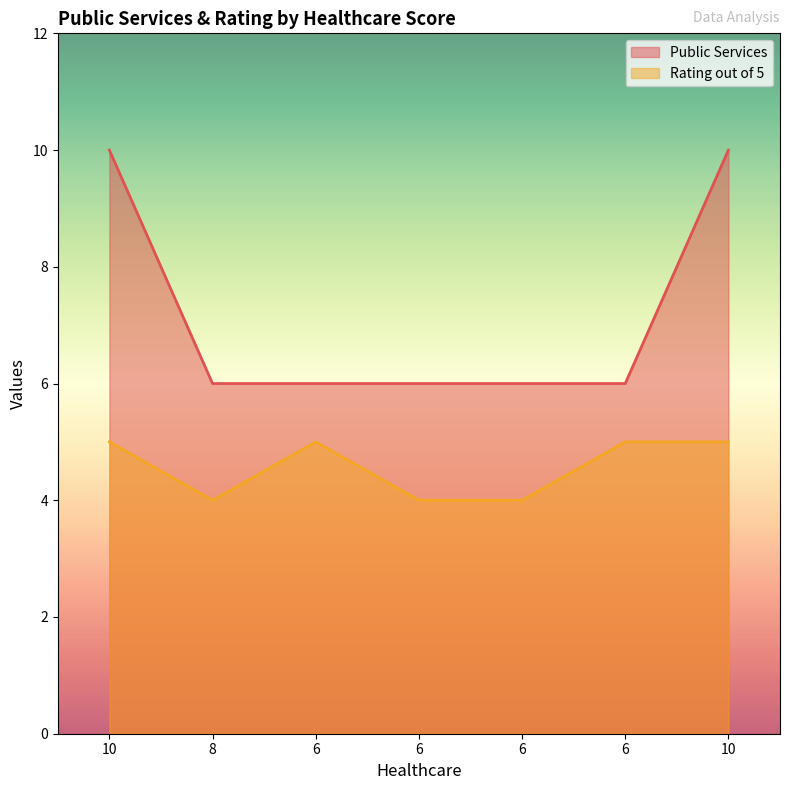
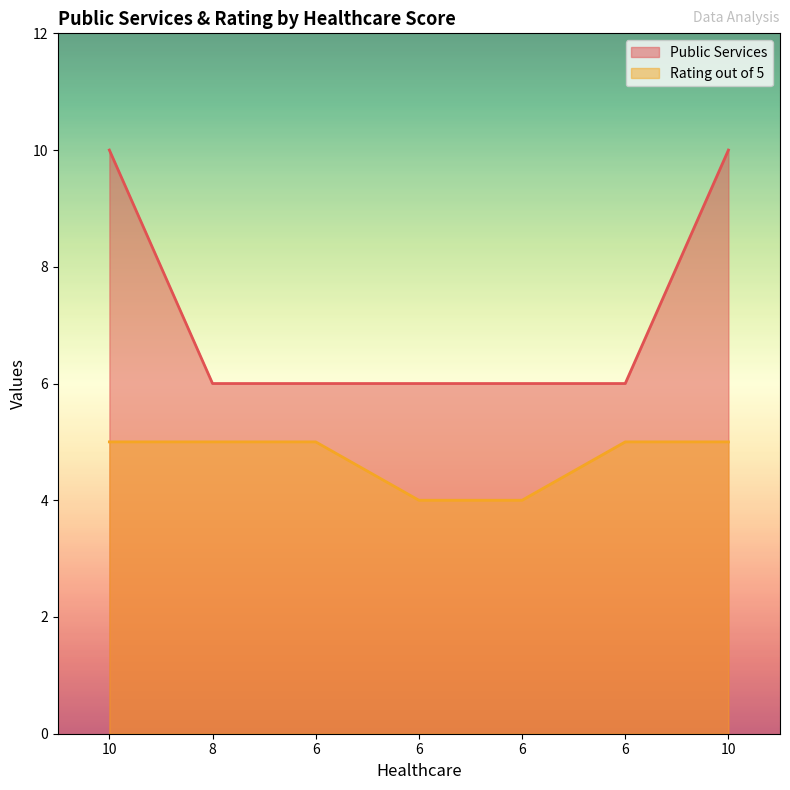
Rating out of 5, 8: 4 -> 5
